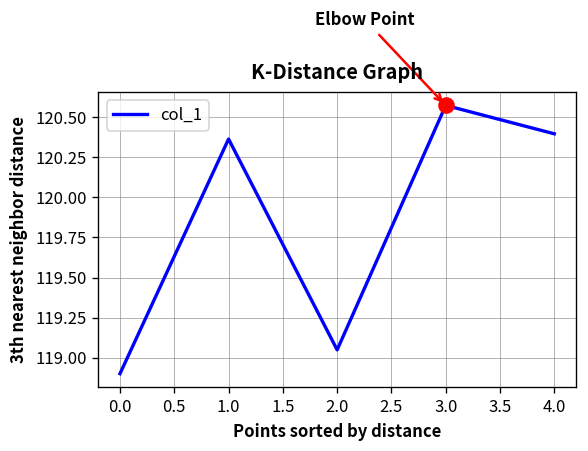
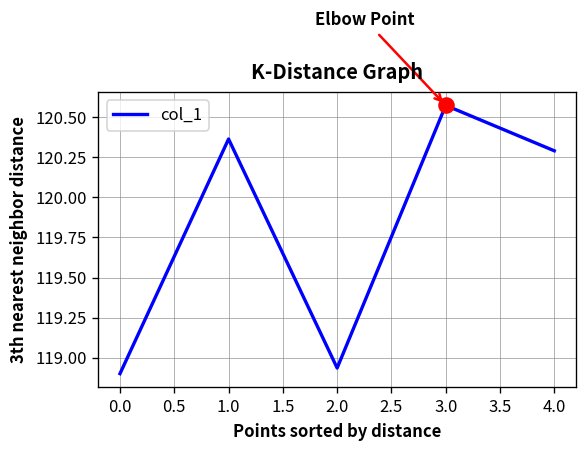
col_1, 2.0: 119.05 -> 118.94
col_1, 4.0: 120.39 -> 120.29
